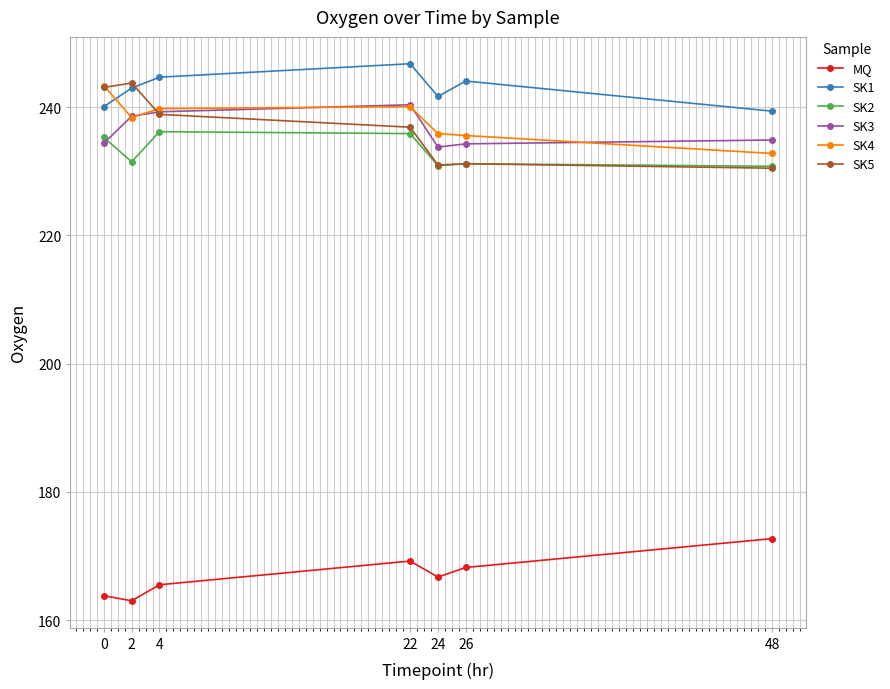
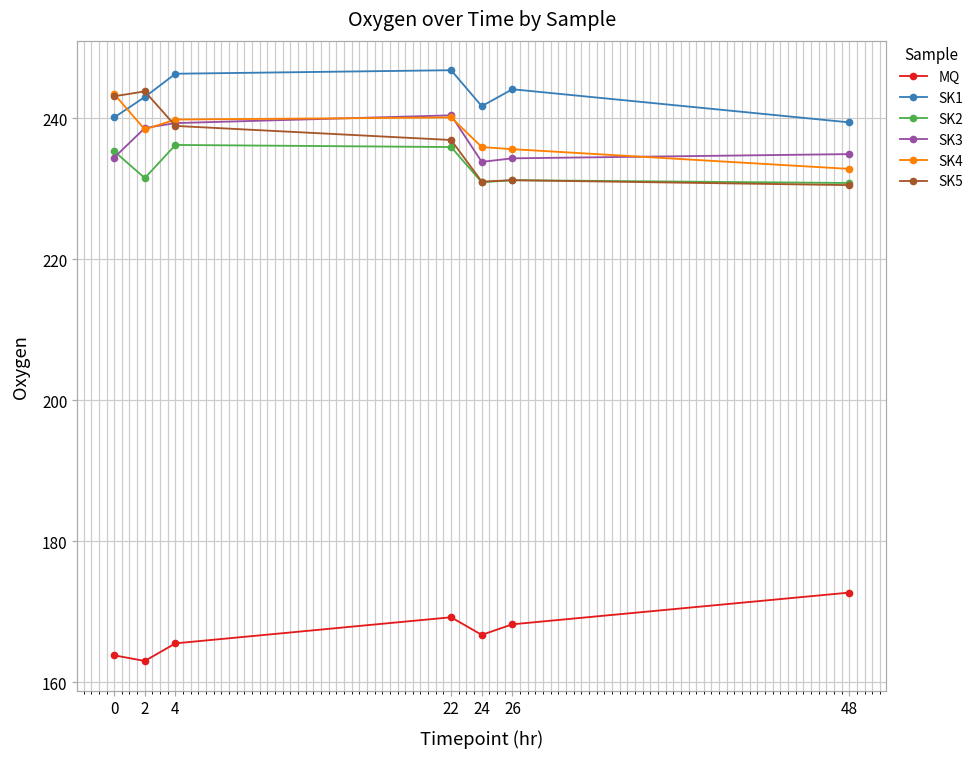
SK1, 4: 245 -> 246
